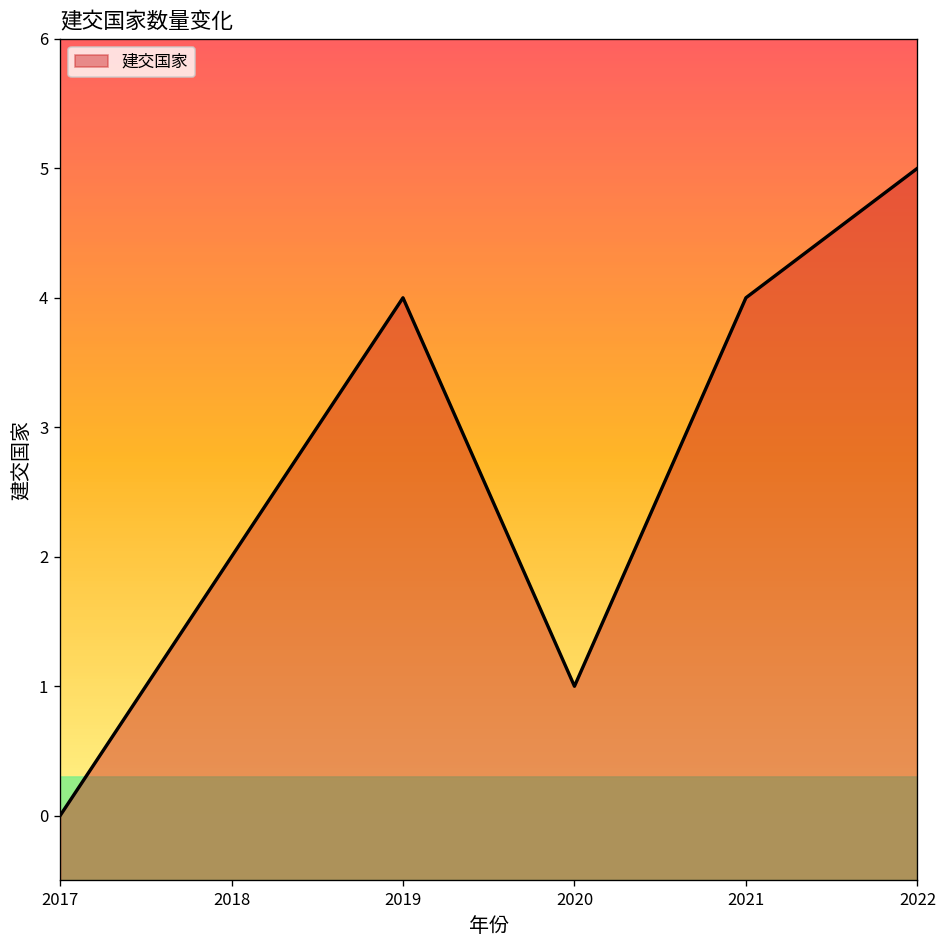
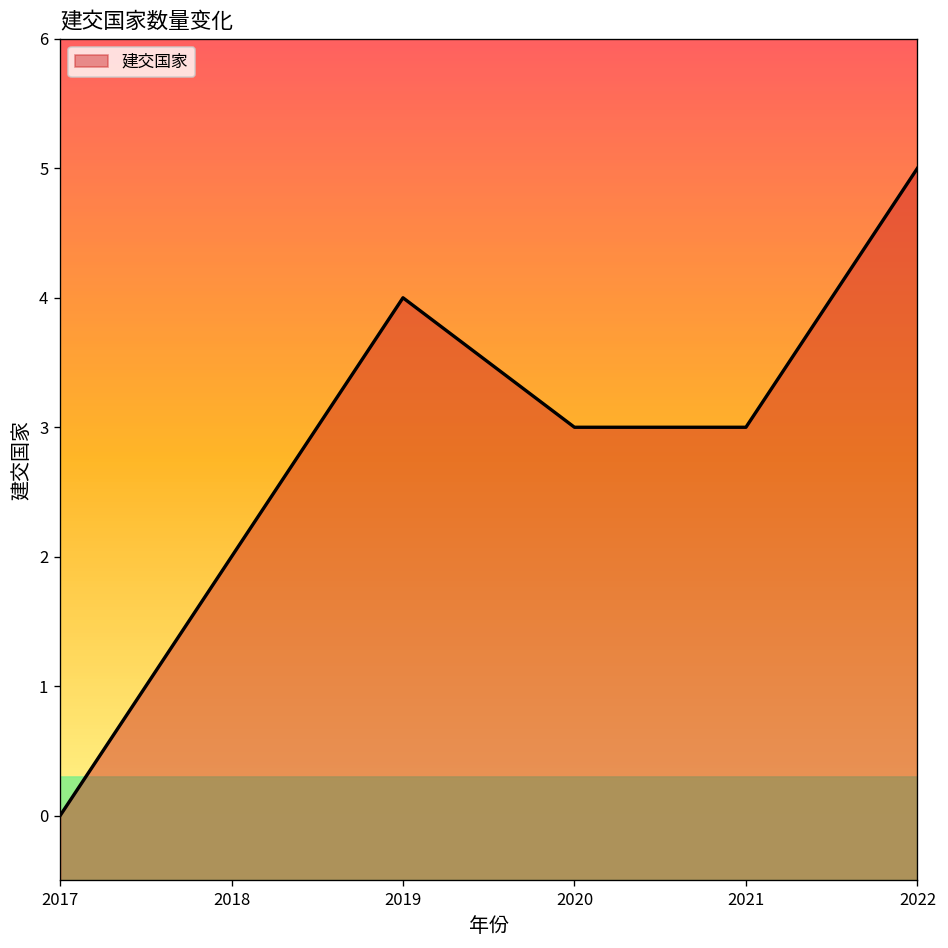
2020: 1 -> 3
2021: 4 -> 3
